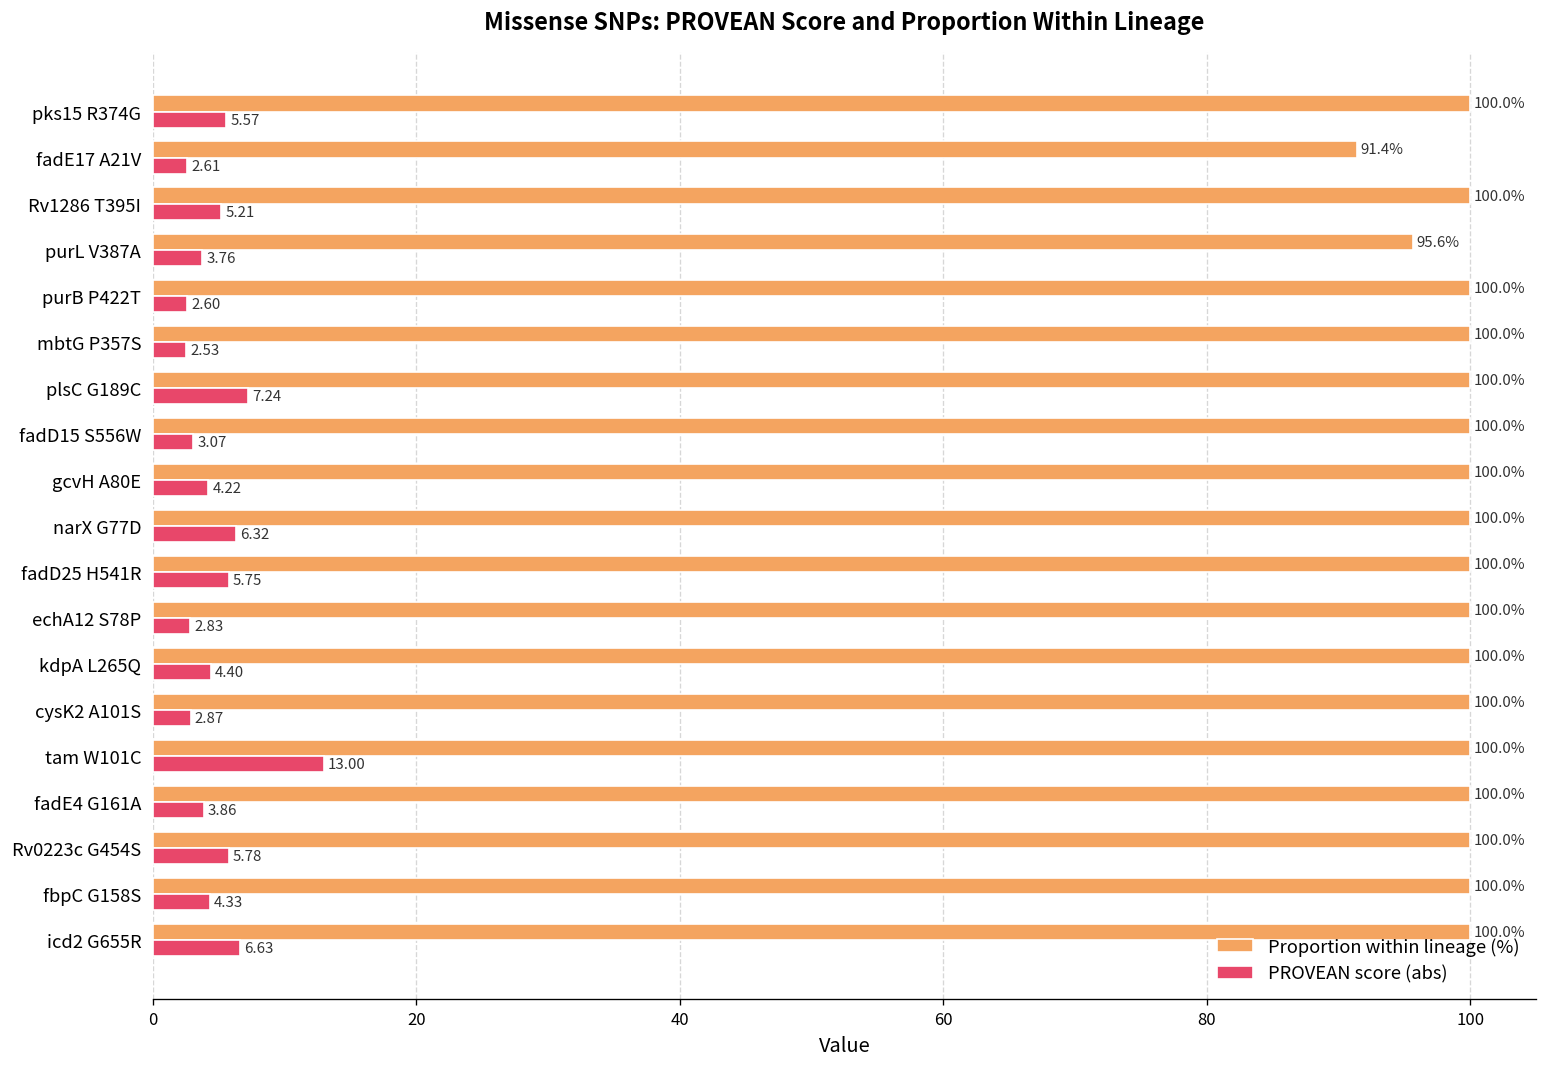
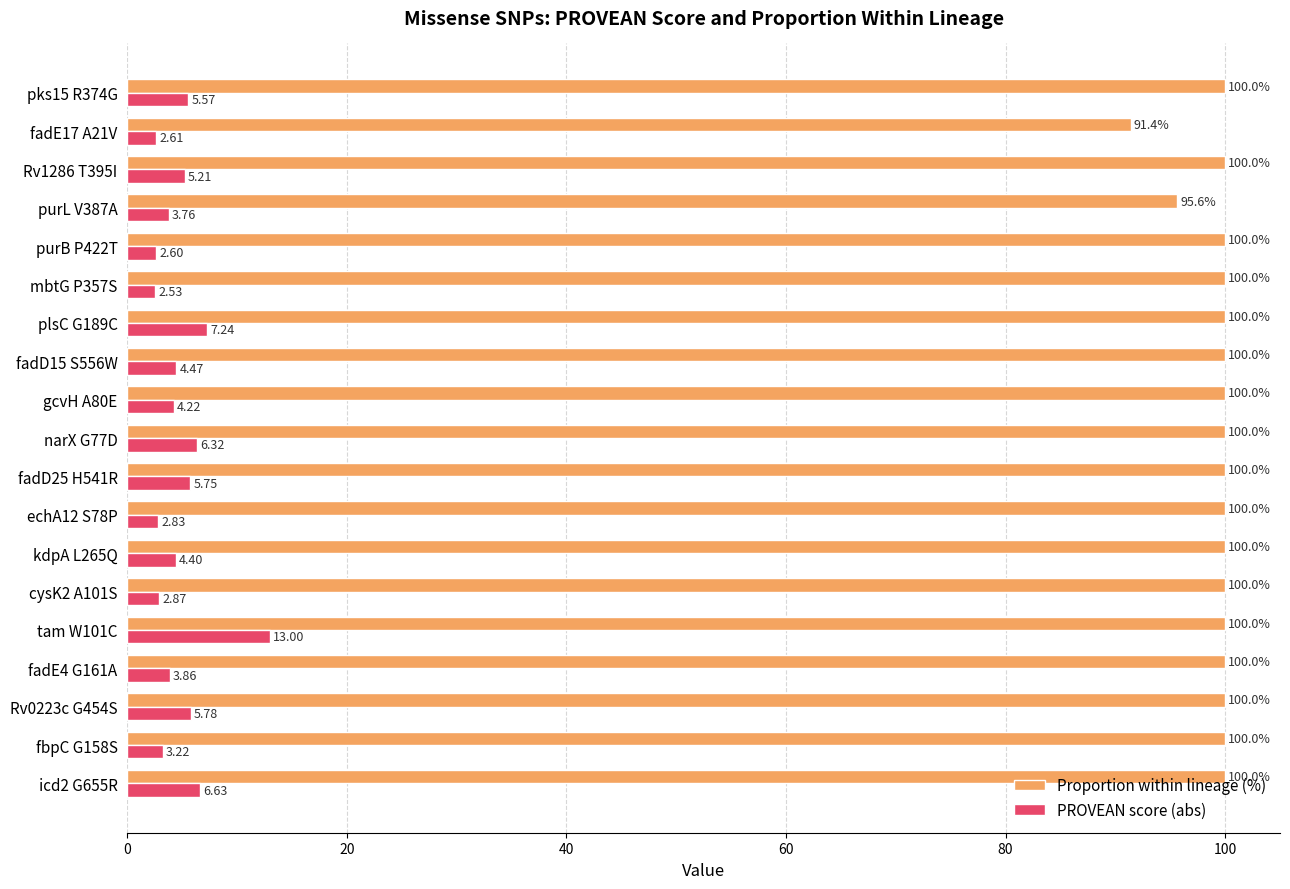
PROVEAN score (abs), fadD15 S556W: 3.07 -> 4.47
PROVEAN score (abs), fbpC G158S: 4.33 -> 3.22
